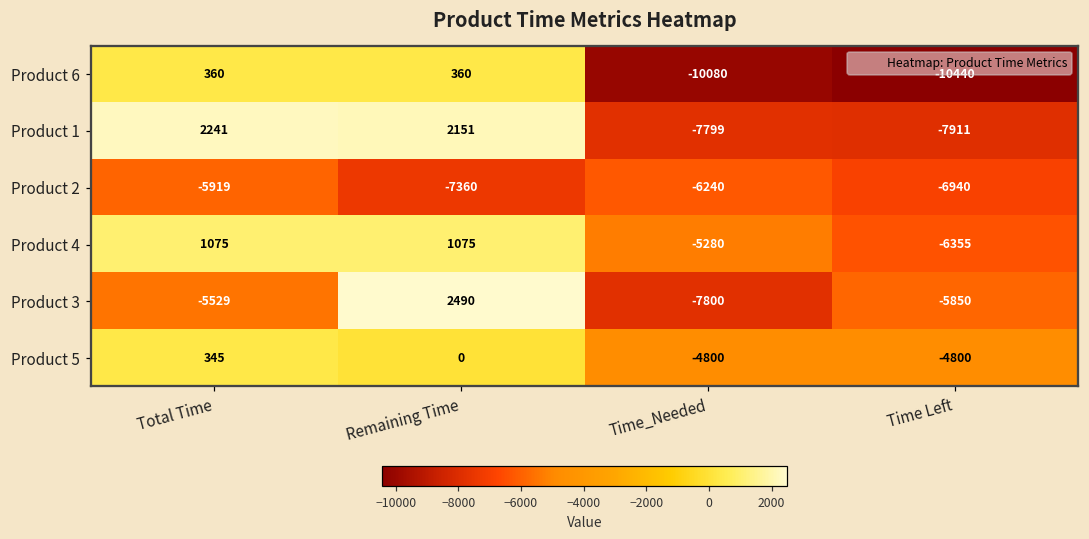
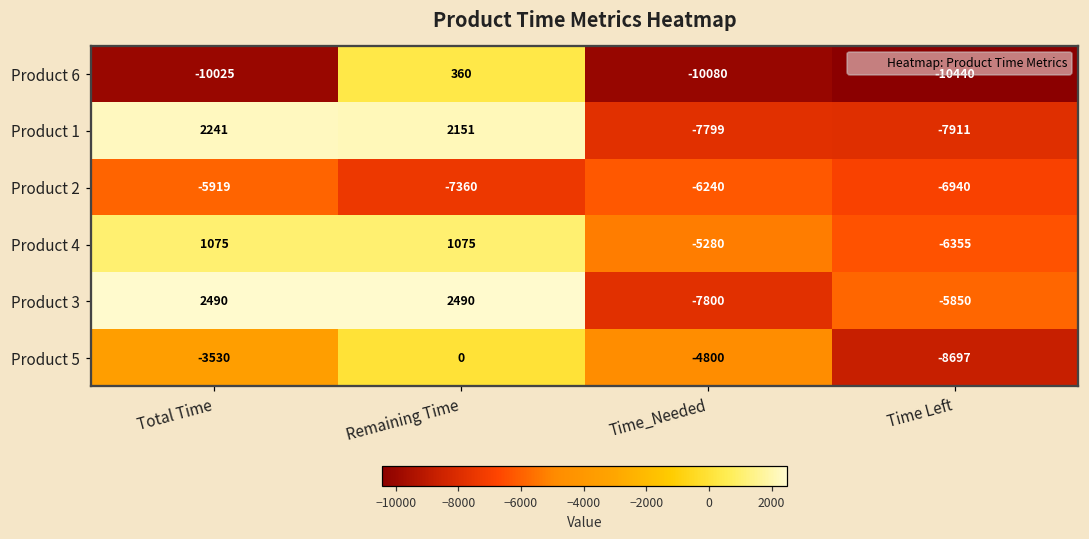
Product 6, Total Time: 360 -> -10025
Product 3, Total Time: -5529 -> 2490
Product 5, Total Time: 345 -> -3530
Product 5, Time Left: -4800 -> -8697
